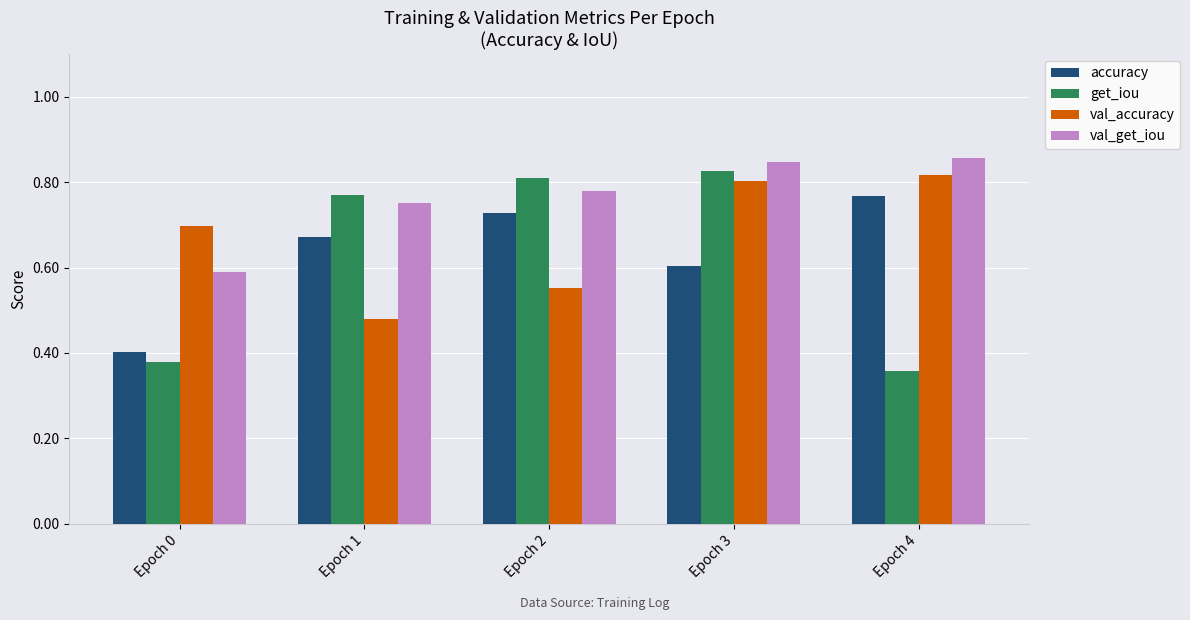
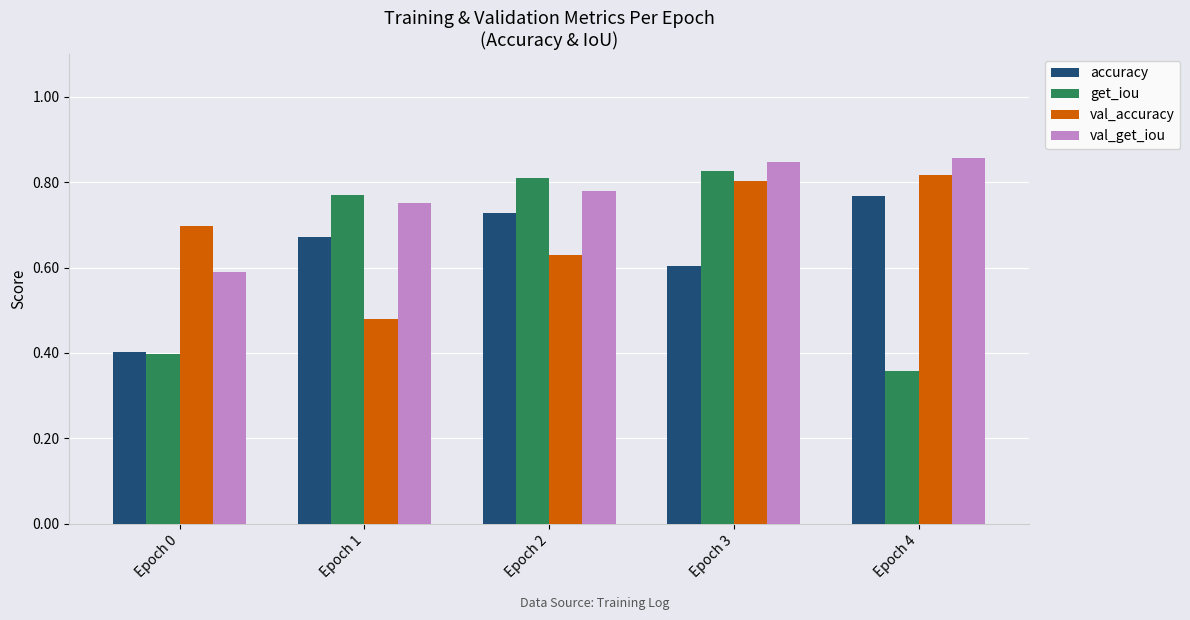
get_iou, Epoch 0: 0.38 -> 0.40
val_accuracy, Epoch 2: 0.55 -> 0.63
